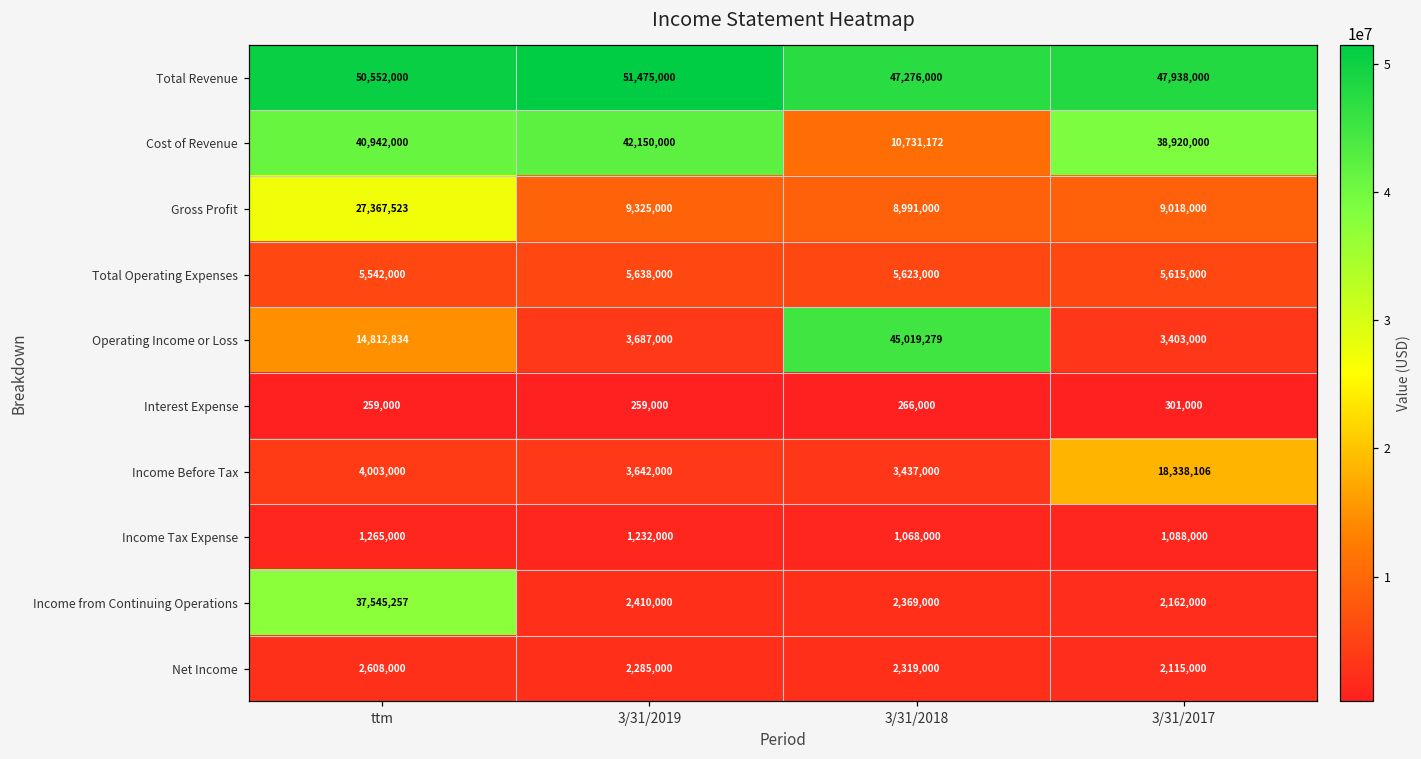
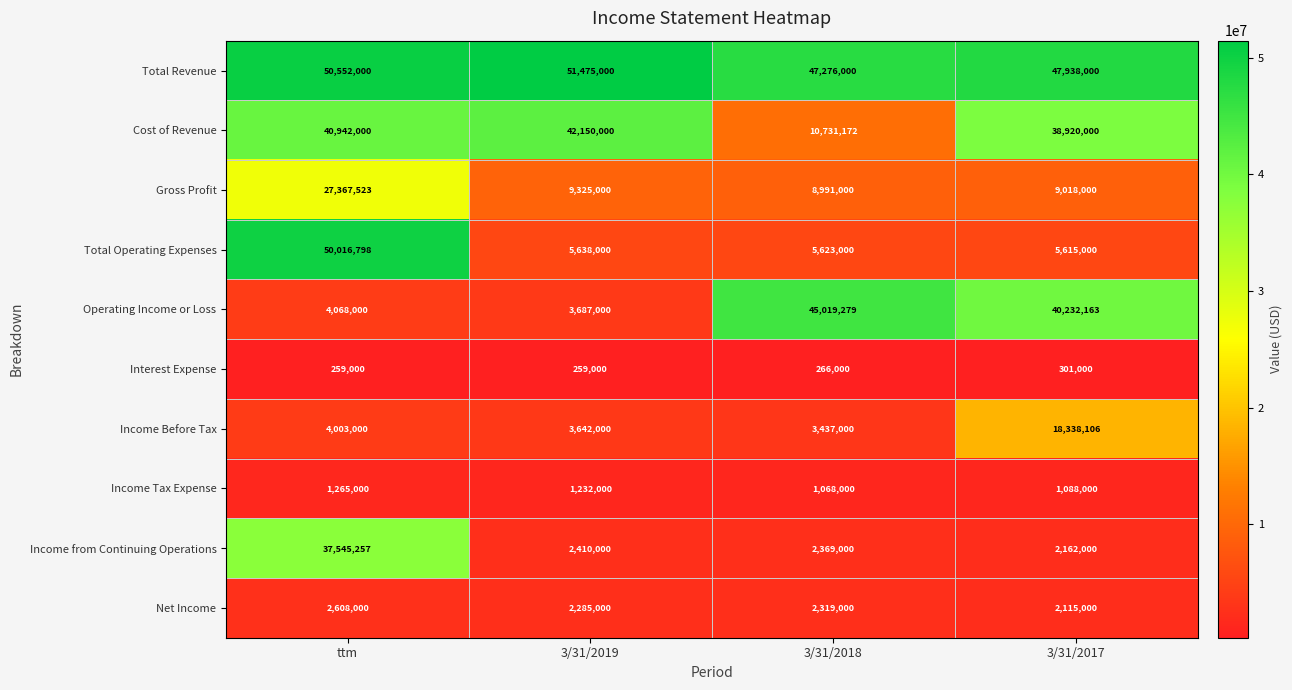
Total Operating Expenses, ttm: 5,542,000 -> 50,016,798
Operating Income or Loss, ttm: 14,812,834 -> 4,068,000
Operating Income or Loss, 3/31/2017: 3,403,000 -> 40,232,163
